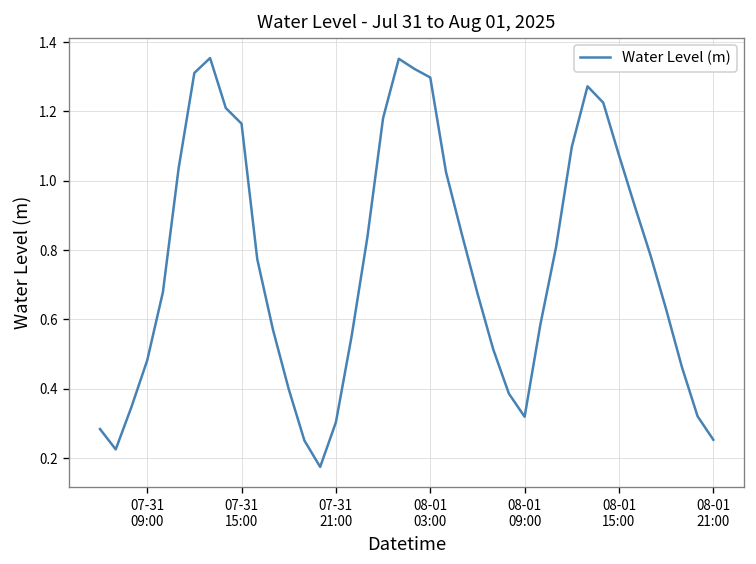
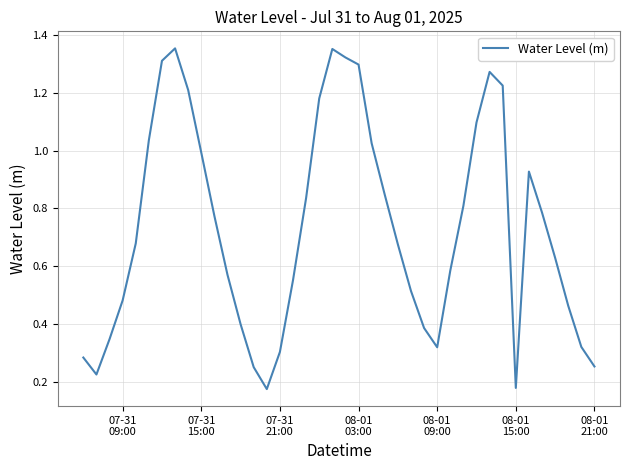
07-31 15:00: 1.16 -> 0.99
08-01 15:00: 1.07 -> 0.18
